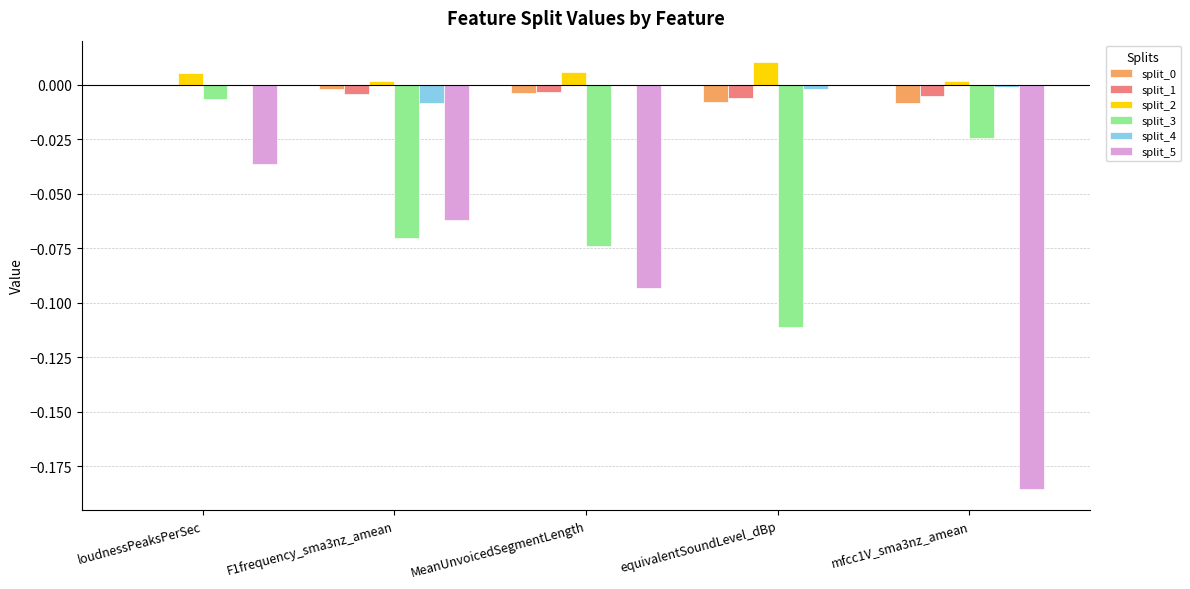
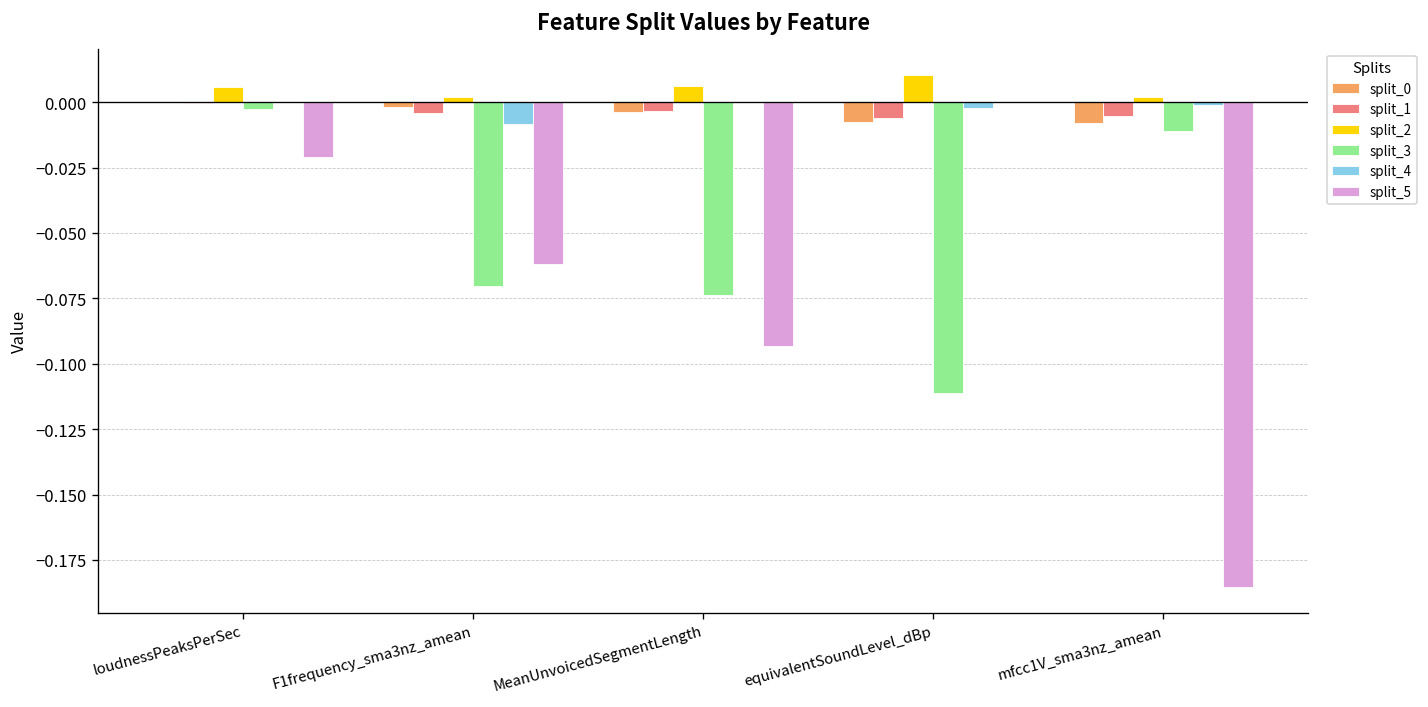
split_3, loudnessPeaksPerSec: -0.007 -> -0.003
split_5, loudnessPeaksPerSec: -0.036 -> -0.021
split_3, mfcc1V_sma3nz_amean: -0.024 -> -0.011
